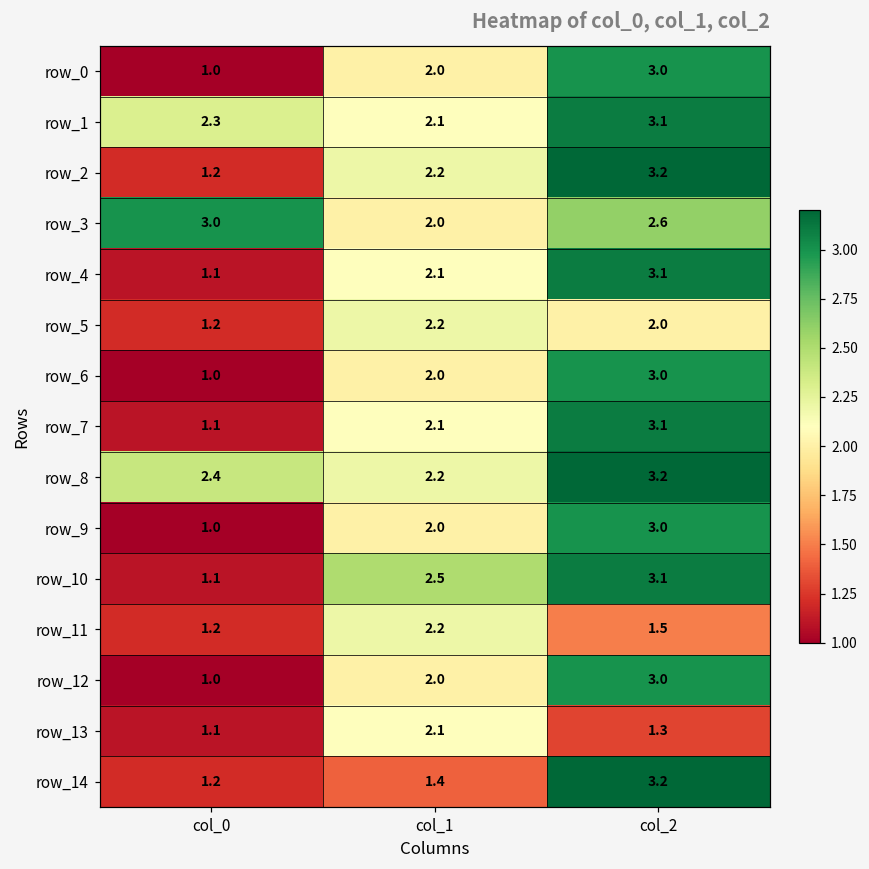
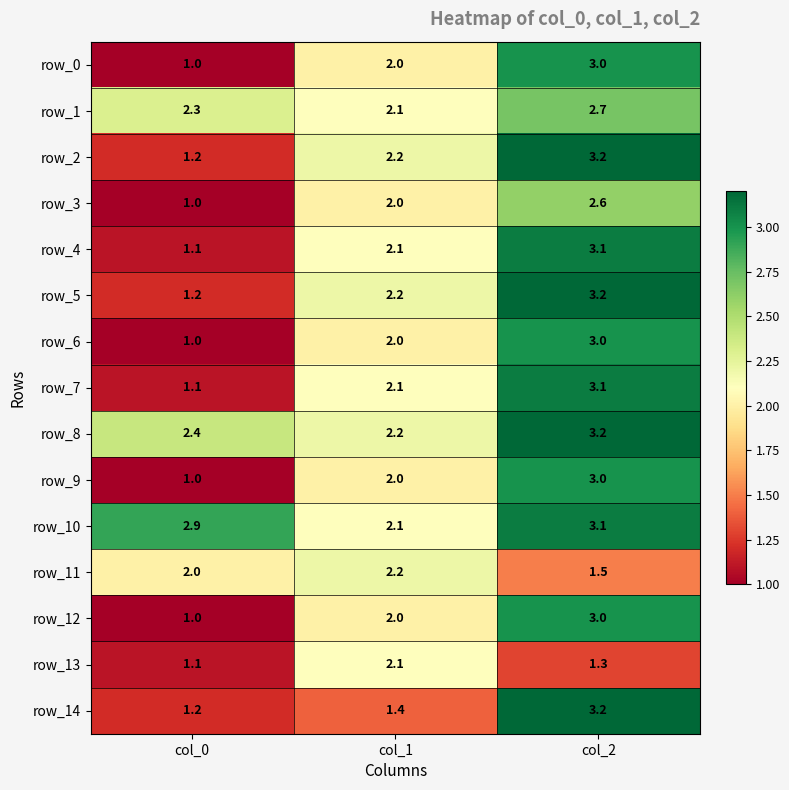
row_1, col_2: 3.1 -> 2.7
row_3, col_0: 3.0 -> 1.0
row_5, col_2: 2.0 -> 3.2
row_10, col_0: 1.1 -> 2.9
row_10, col_1: 2.5 -> 2.1
row_11, col_0: 1.2 -> 2.0
